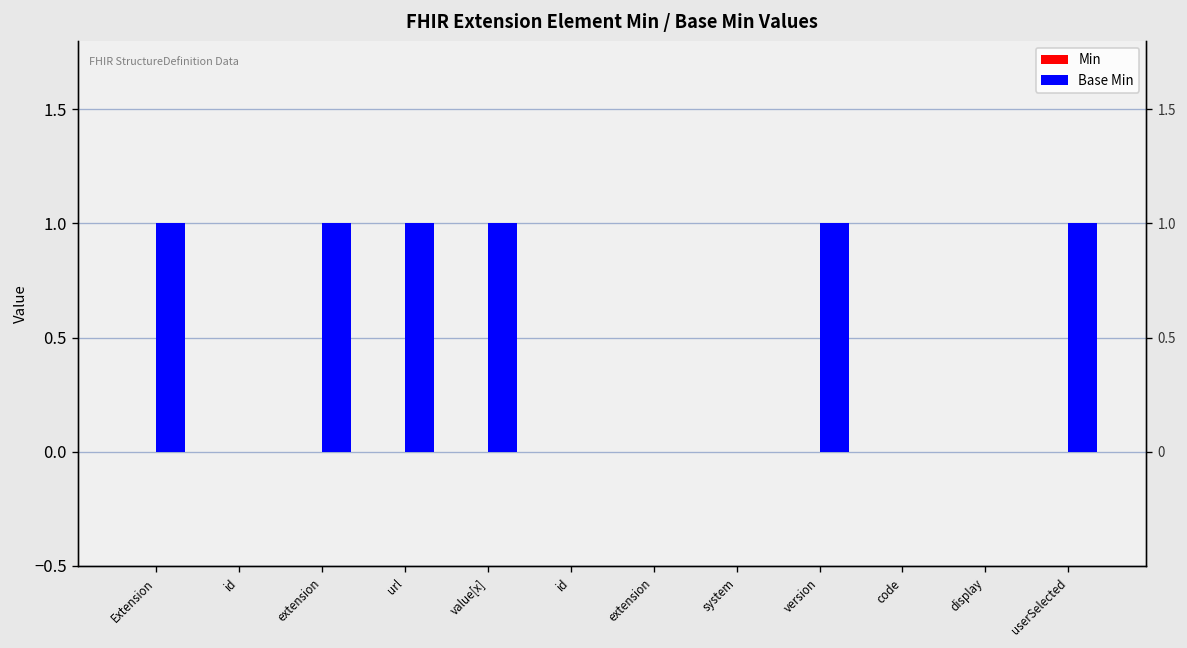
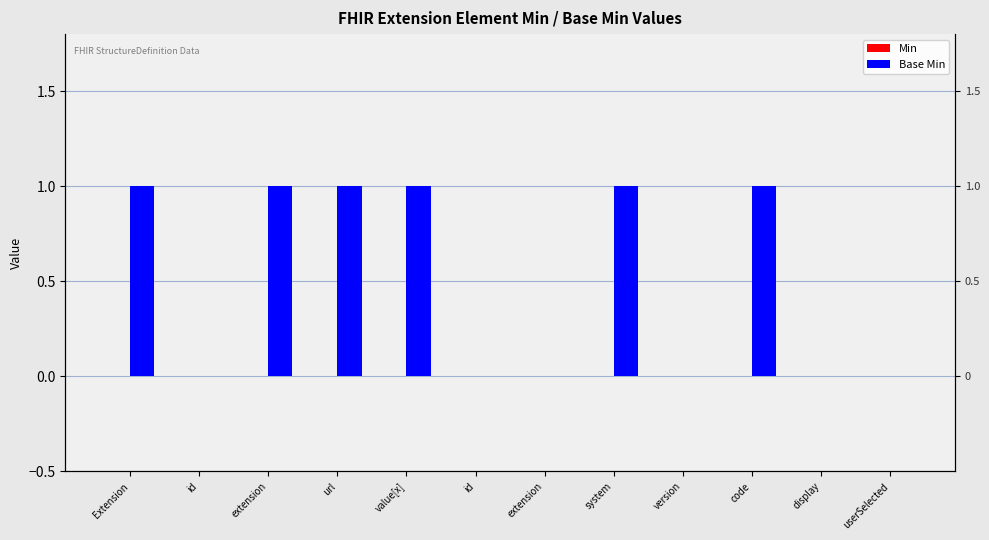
Base Min, system: 0 -> 1
Base Min, version: 1 -> 0
Base Min, code: 0 -> 1
Base Min, userSelected: 1 -> 0
